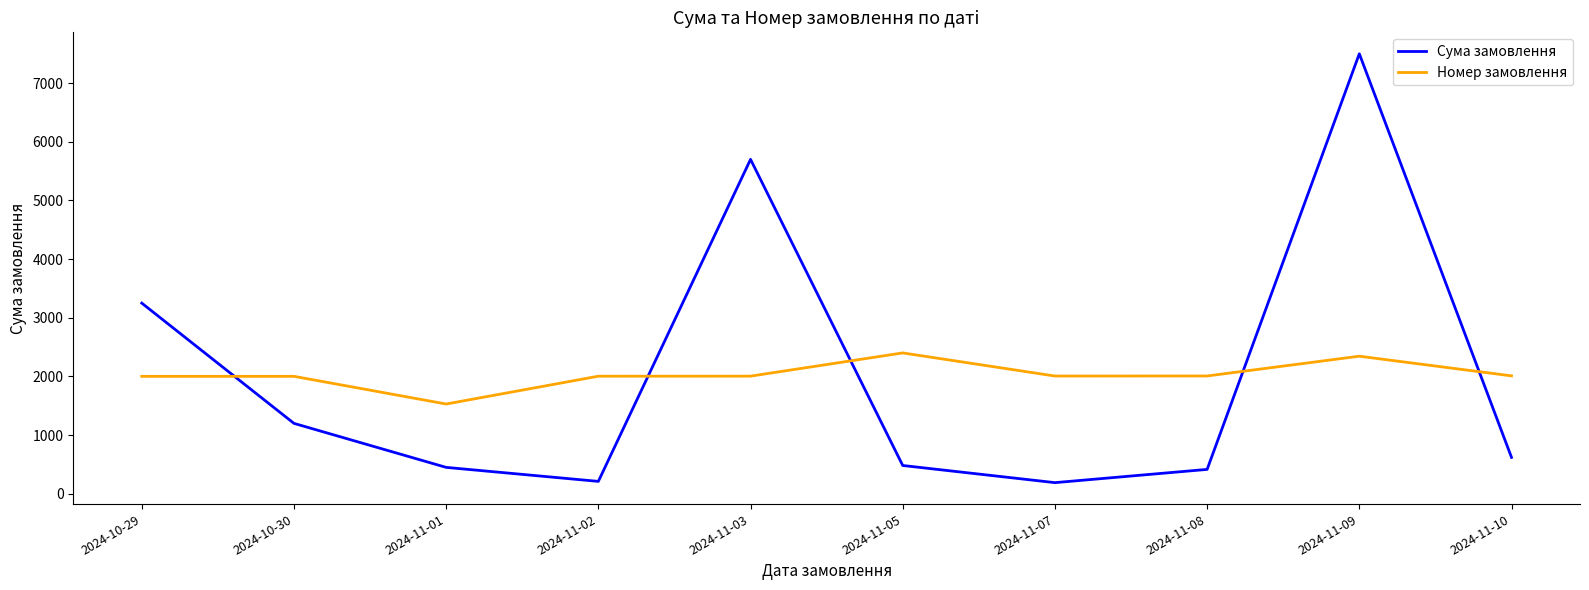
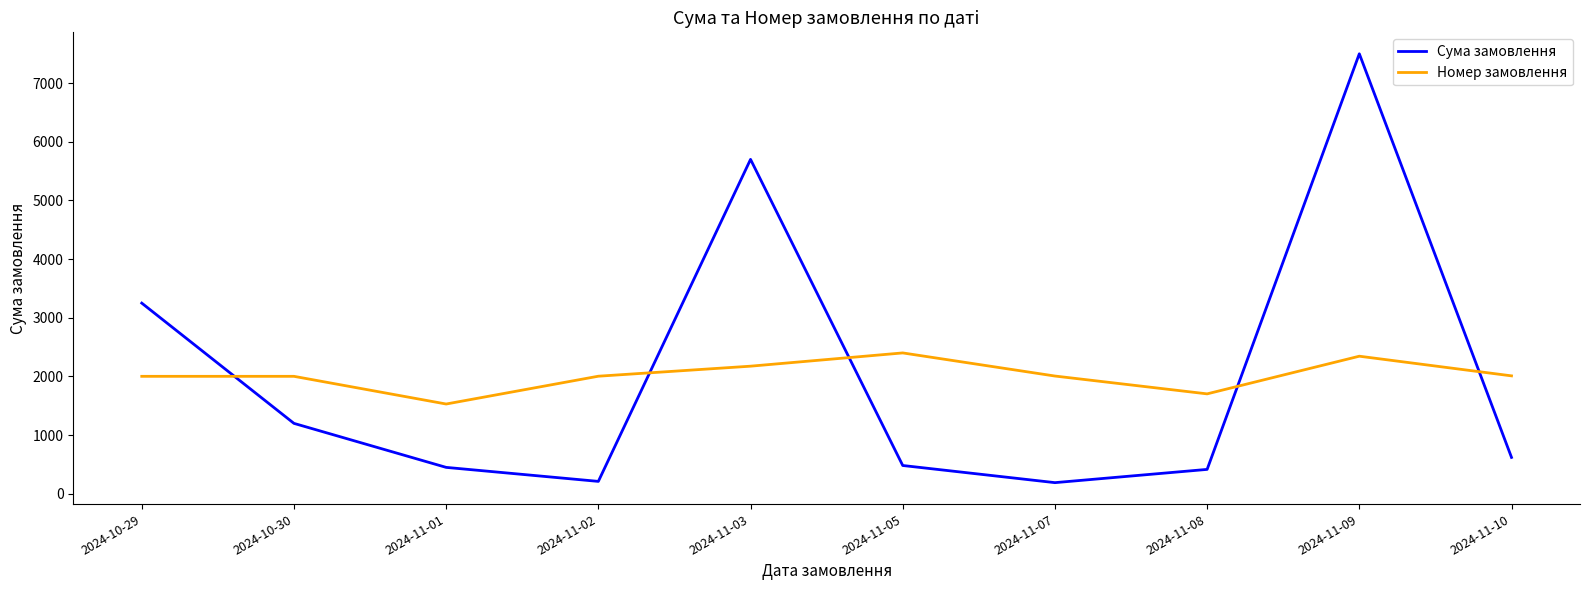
Номер замовлення, 2024-11-03: 2000 -> 2200
Номер замовлення, 2024-11-08: 2000 -> 1700
